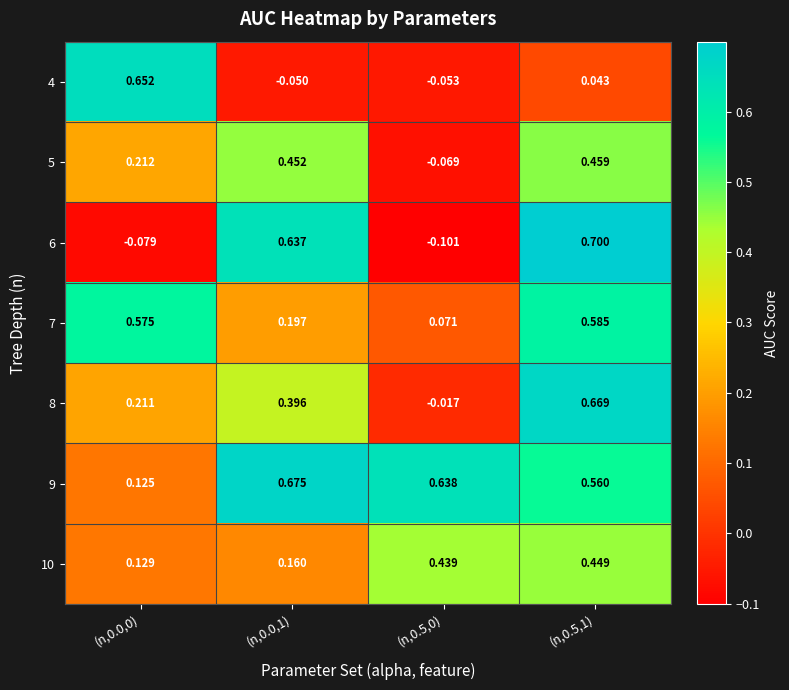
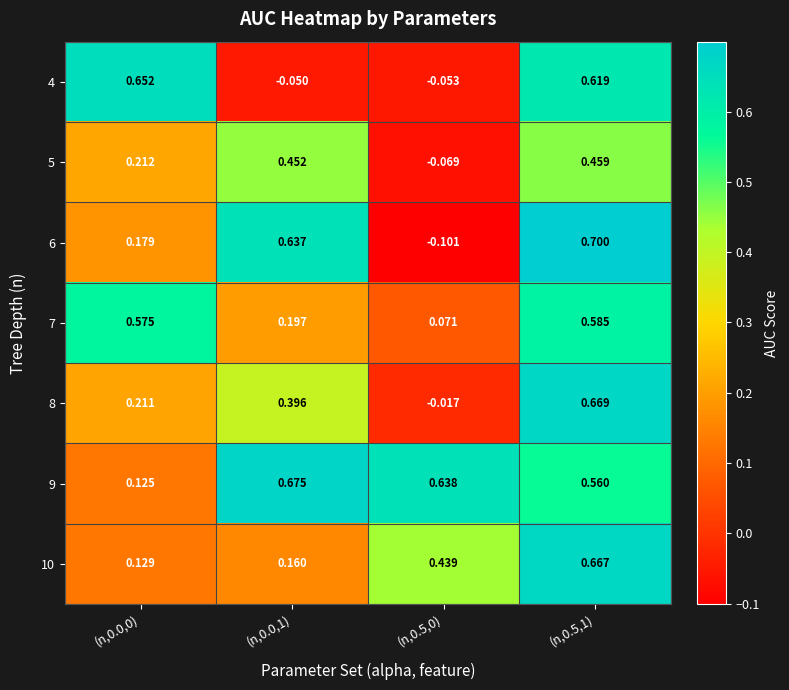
4, (n,0.5,1): 0.043 -> 0.619
6, (n,0.0,0): -0.079 -> 0.179
10, (n,0.5,1): 0.449 -> 0.667
